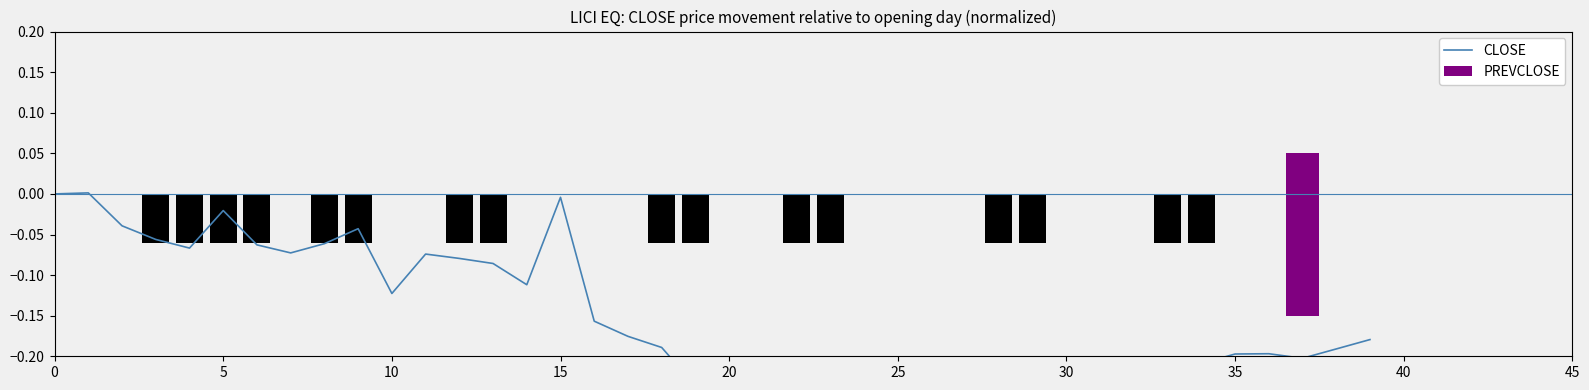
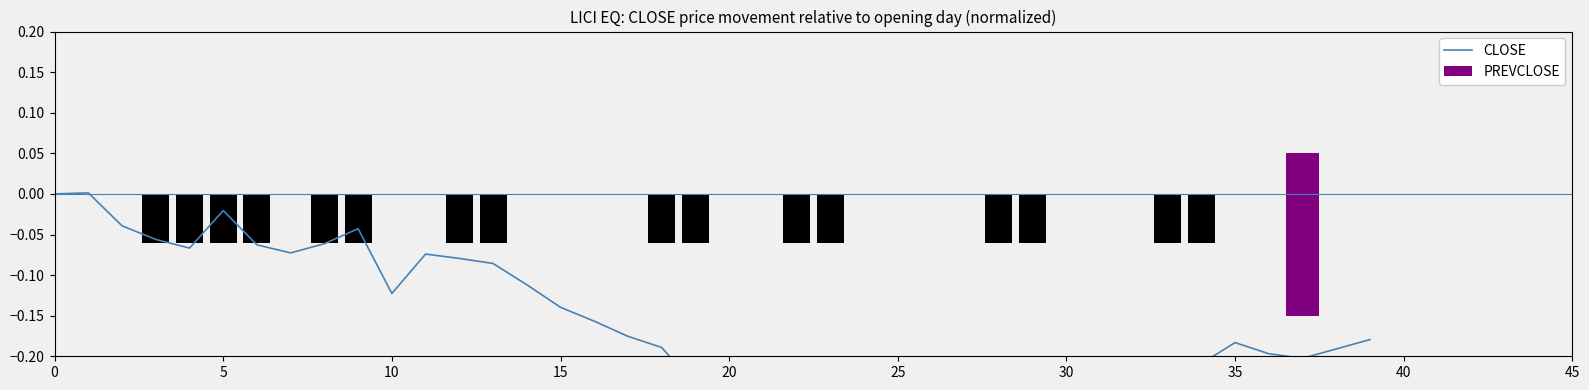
CLOSE, 15: 0.00 -> -0.14
CLOSE, 35: -0.20 -> -0.18
